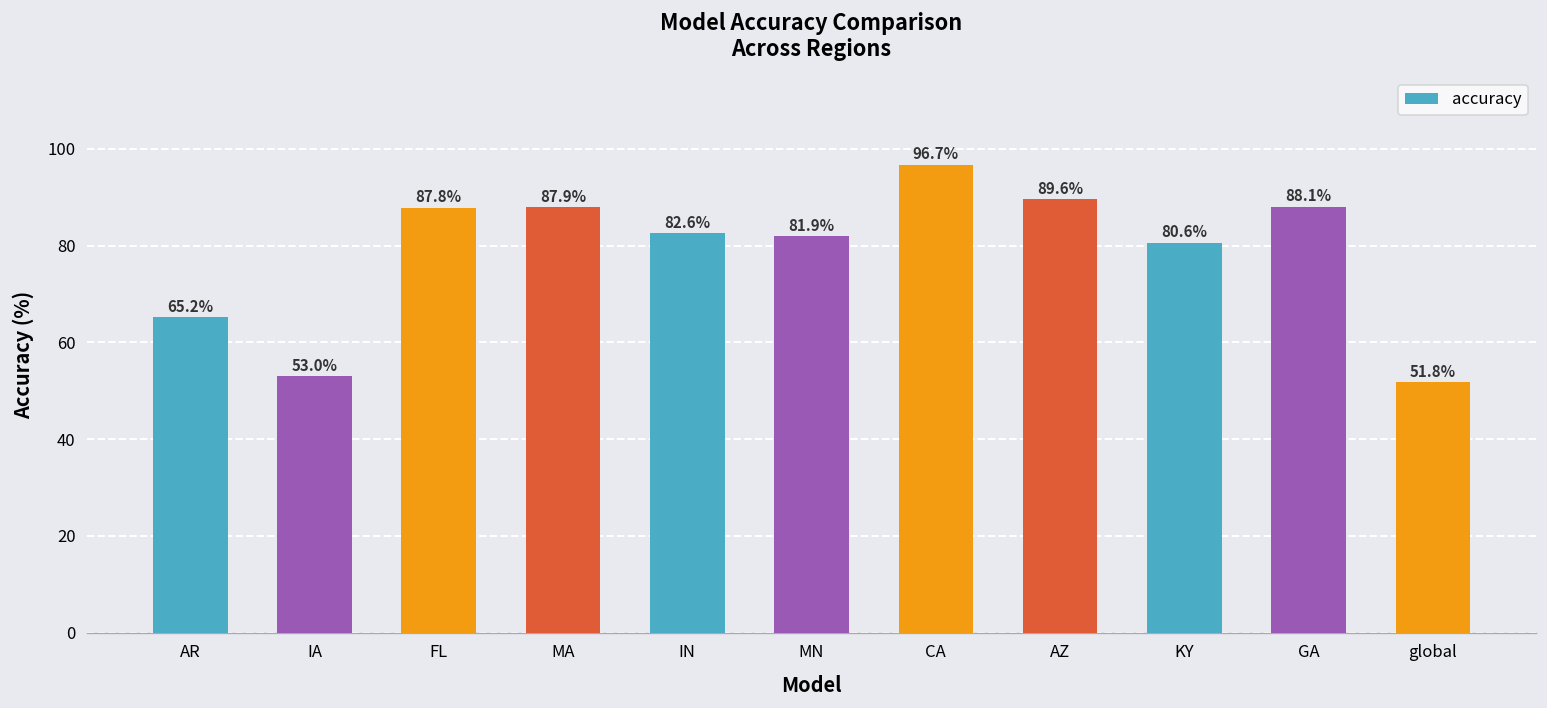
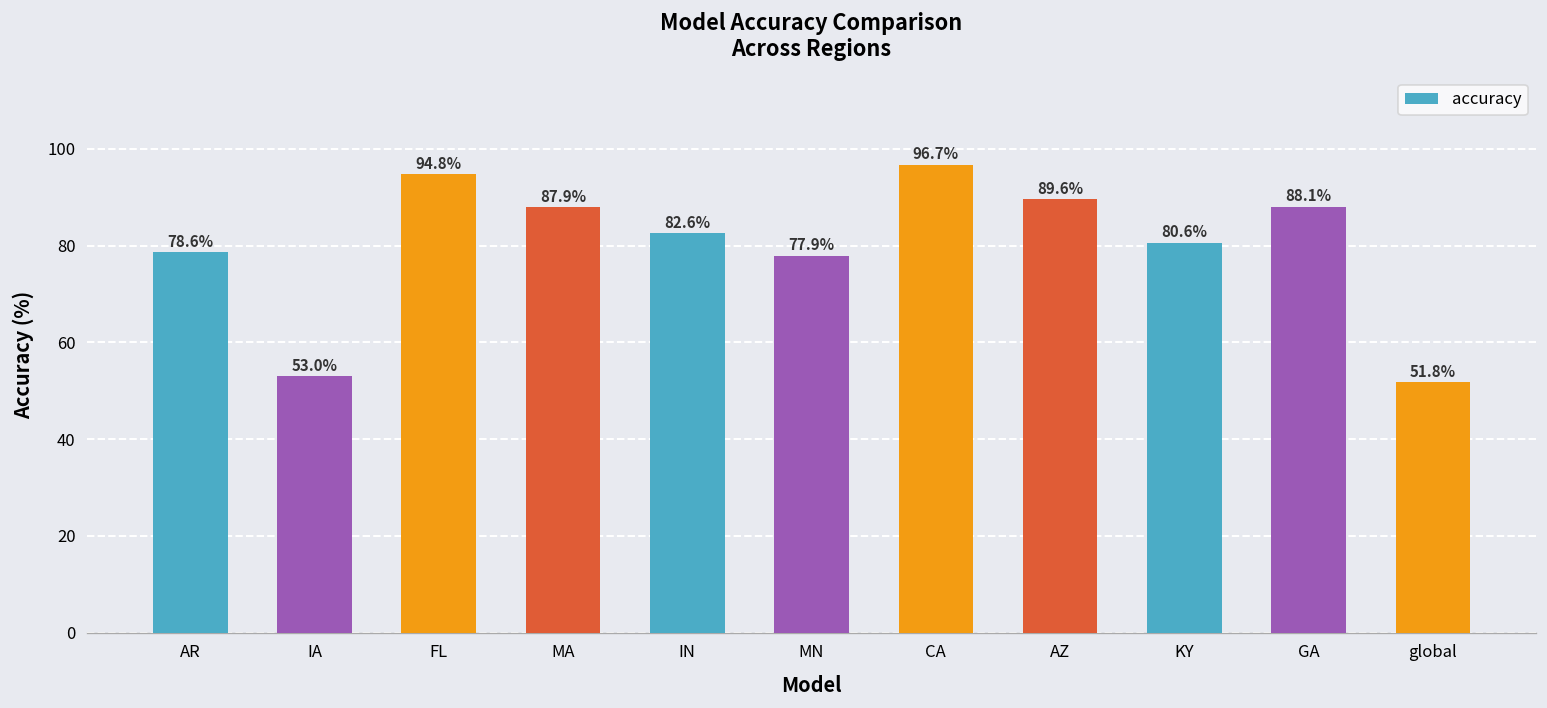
AR: 65.2% -> 78.6%
FL: 87.8% -> 94.8%
MN: 81.9% -> 77.9%
